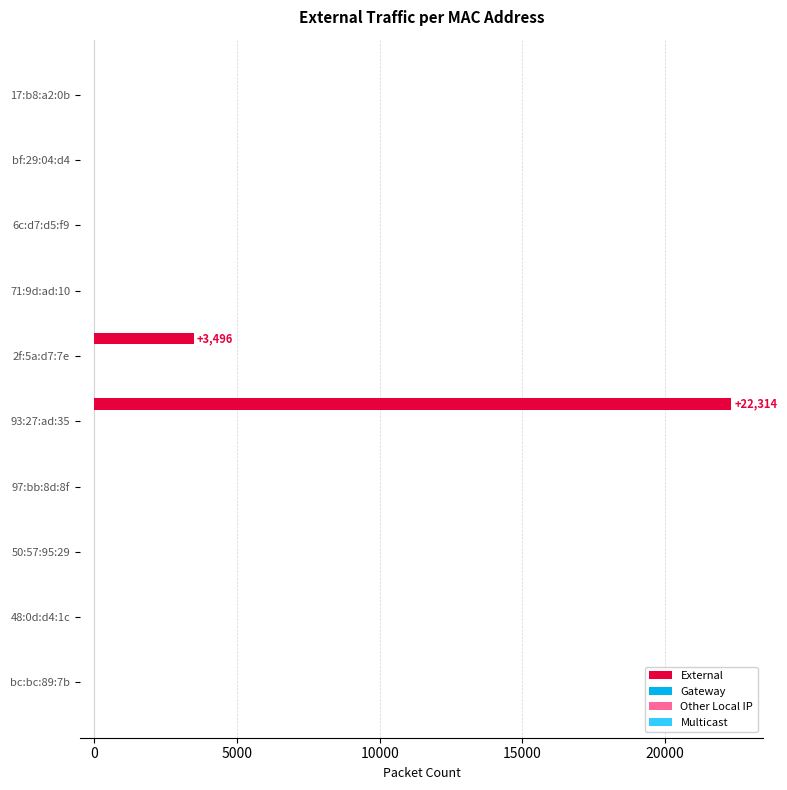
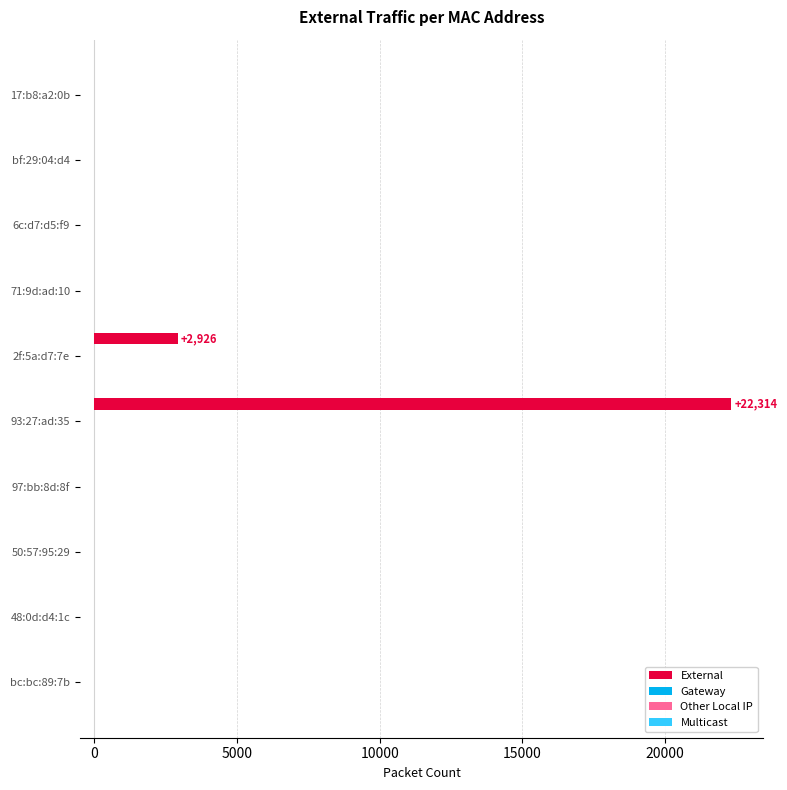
External, 2f:5a:d7:7e: +3,496 -> +2,926
